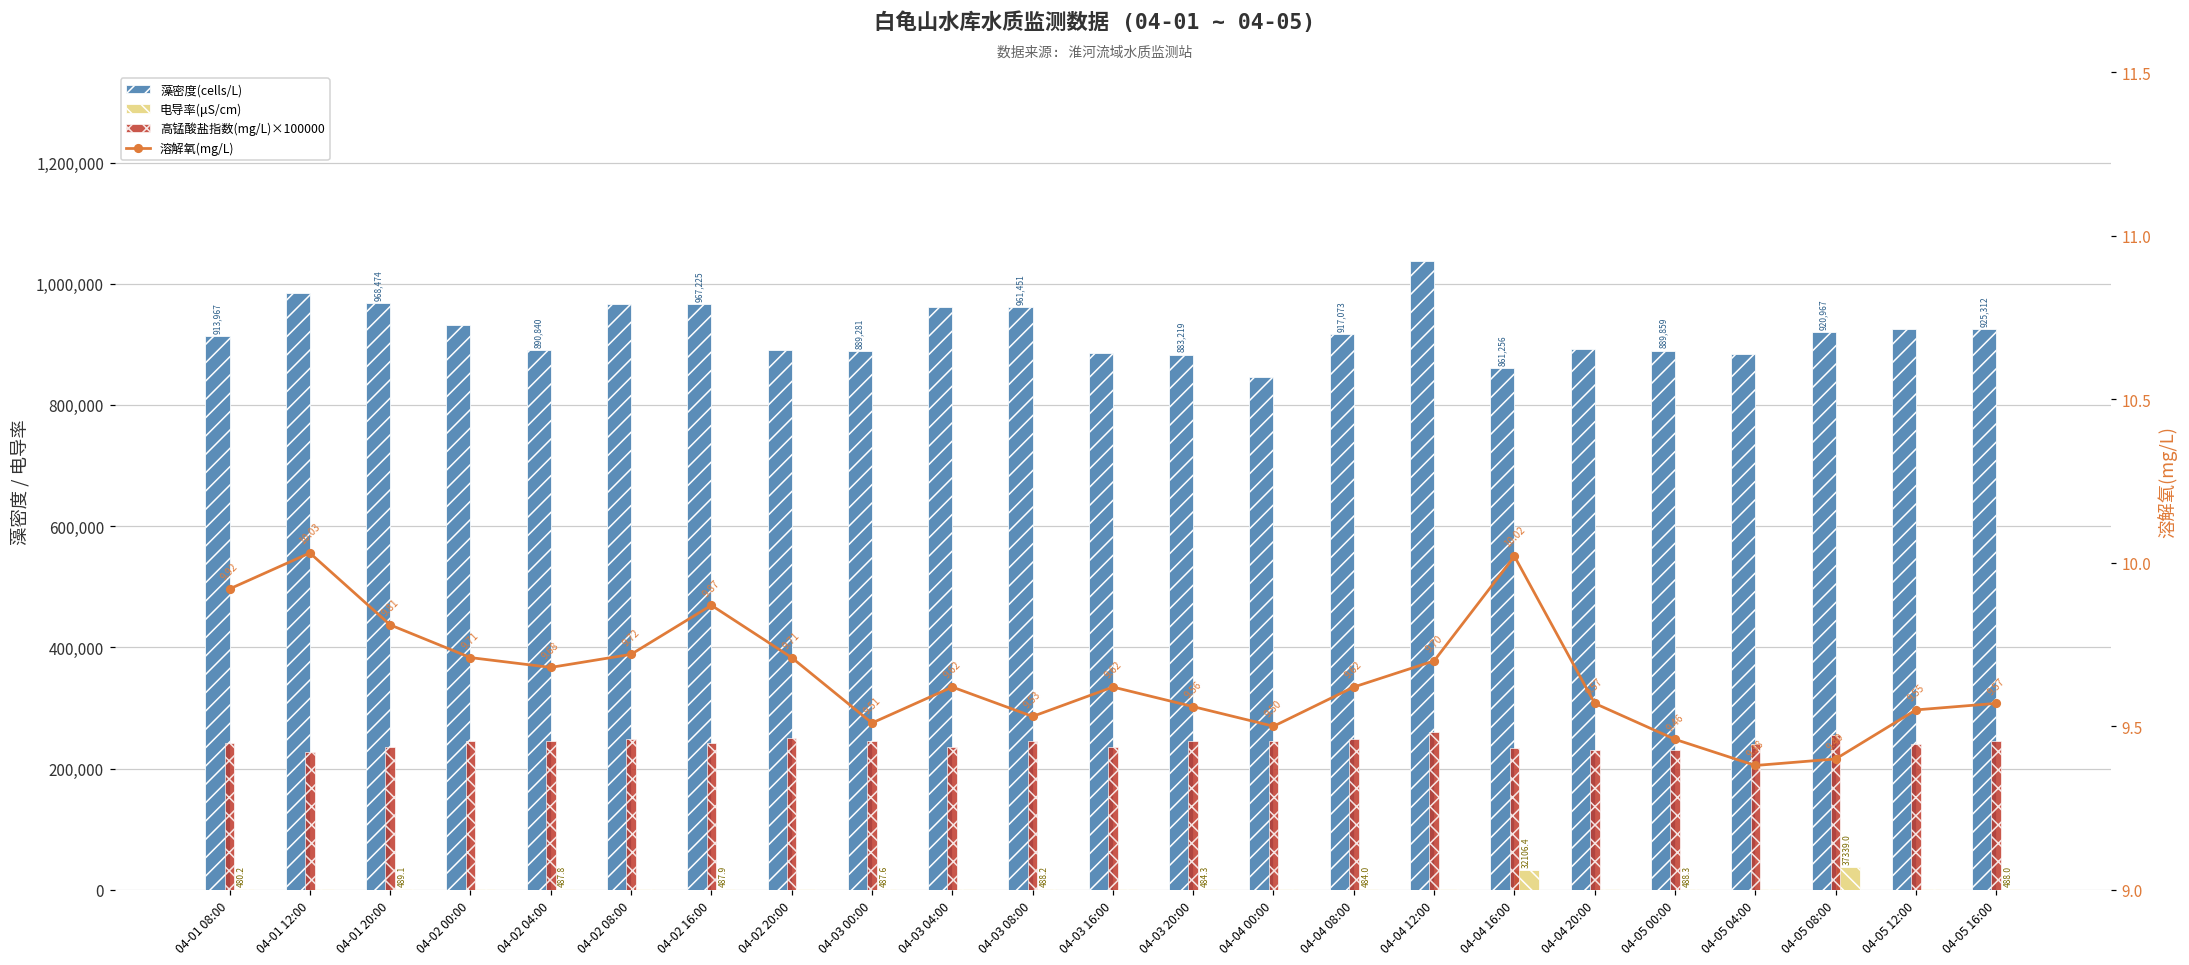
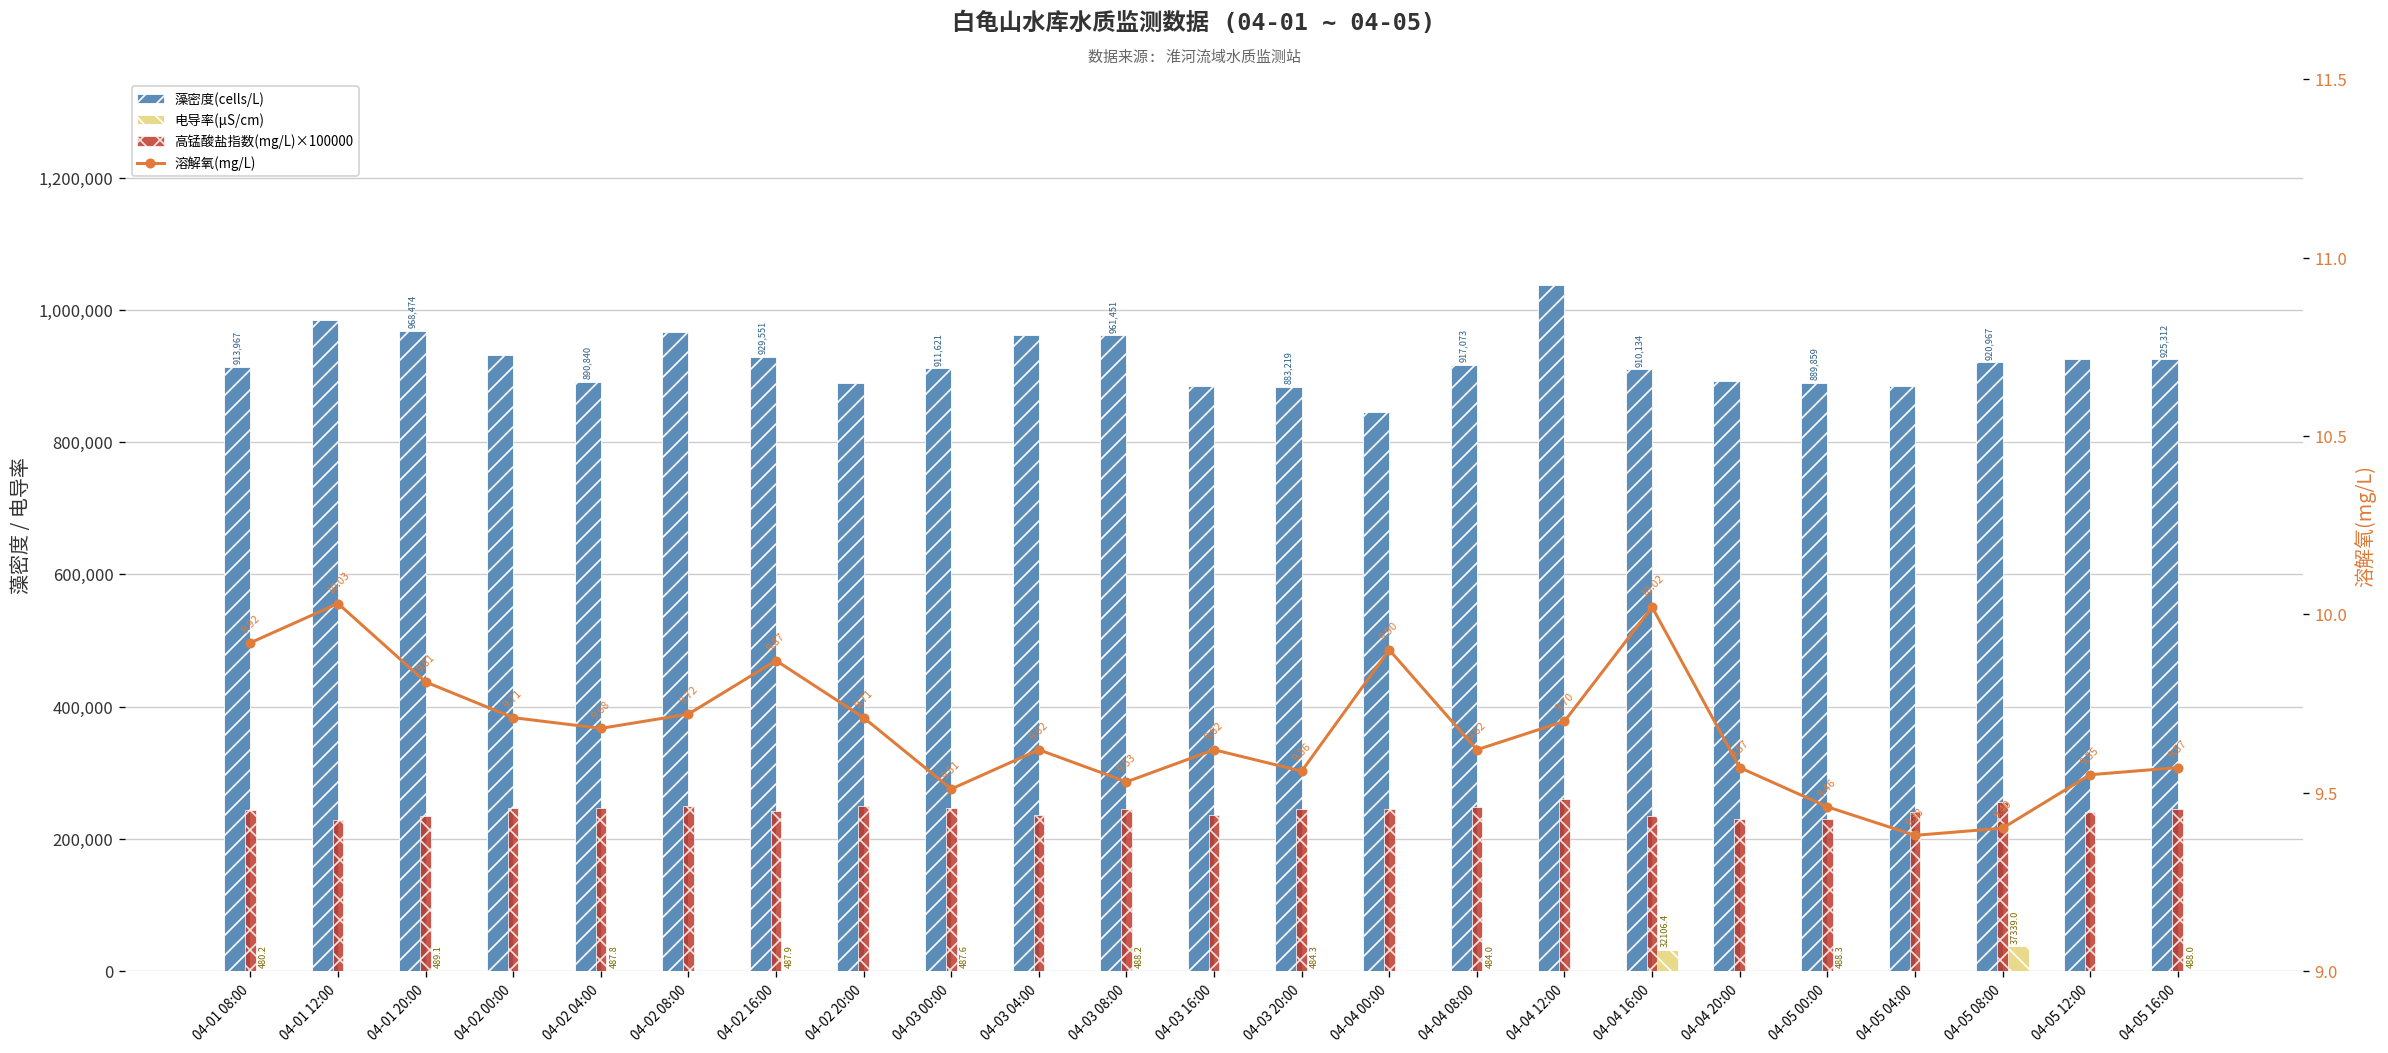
藻密度(cells/L), 04-02 16:00: 967,225 -> 929,551
藻密度(cells/L), 04-03 00:00: 889,281 -> 911,621
藻密度(cells/L), 04-04 16:00: 861,256 -> 910,134
溶解氧(mg/L), 04-04 00:00: 9.50 -> 9.90
